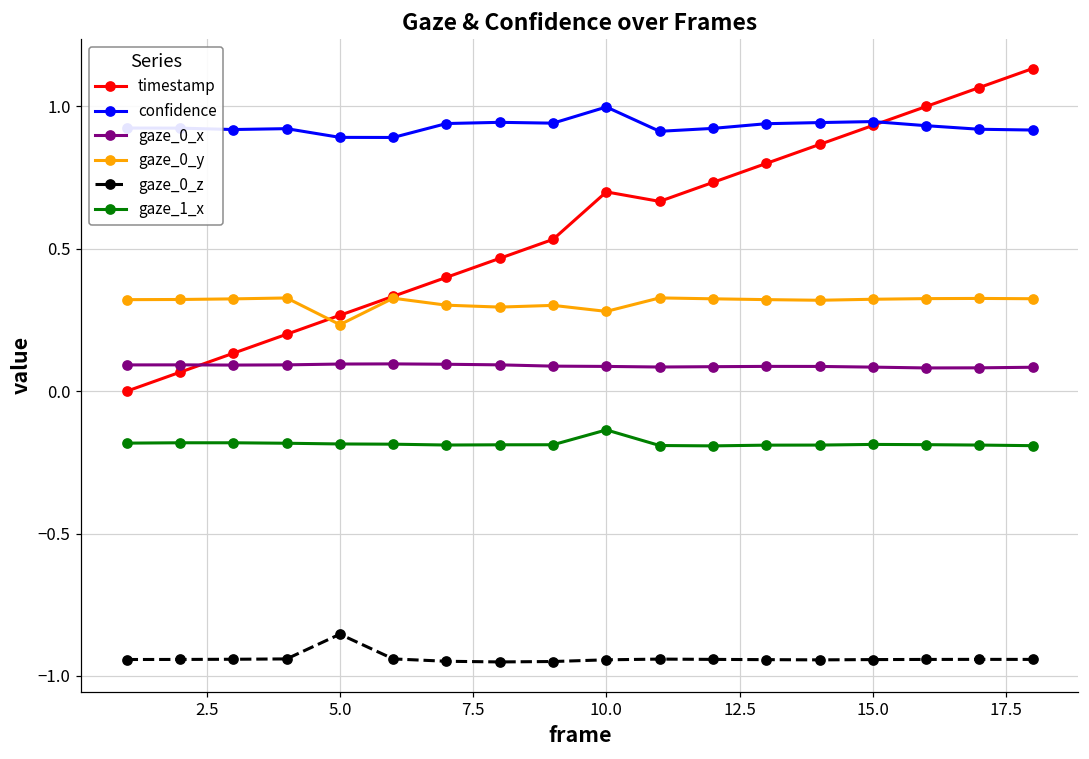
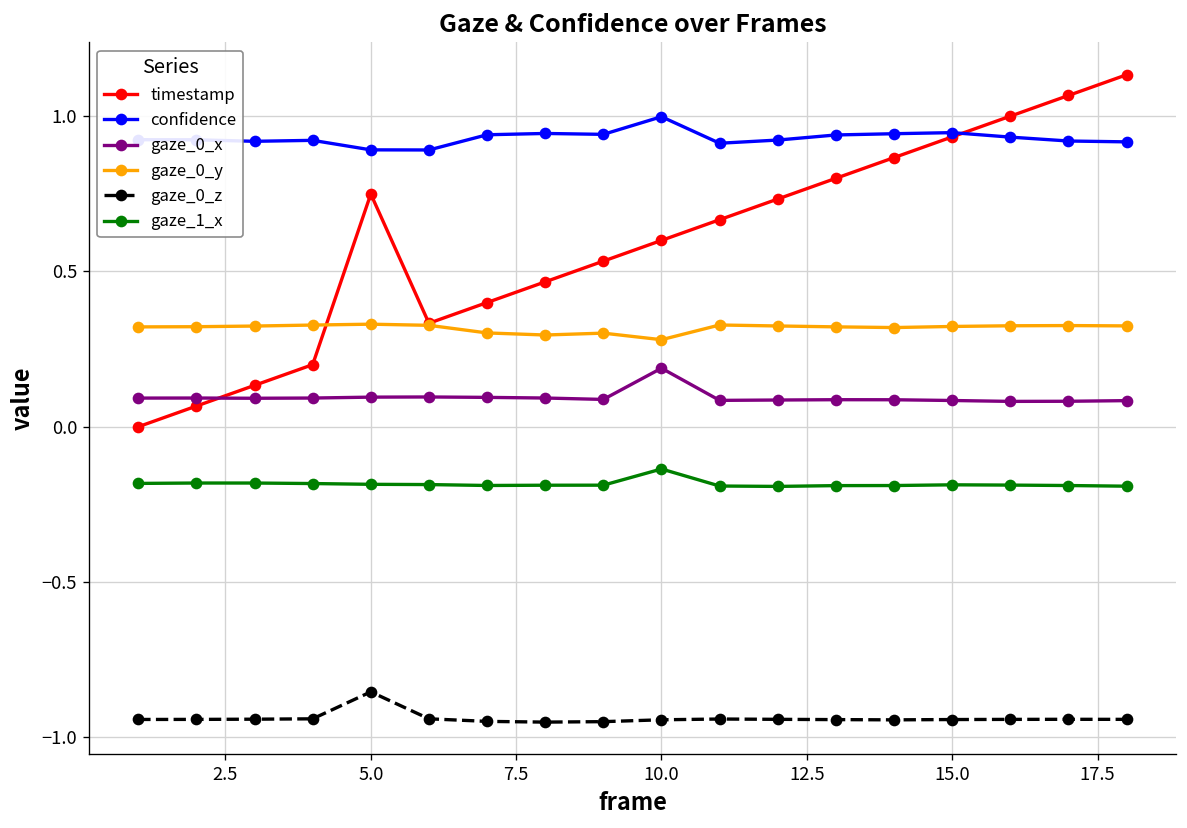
timestamp, 5.0: 0.27 -> 0.75
gaze_0_y, 5.0: 0.23 -> 0.33
timestamp, 10.0: 0.7 -> 0.6
gaze_0_x, 10.0: 0.09 -> 0.19
